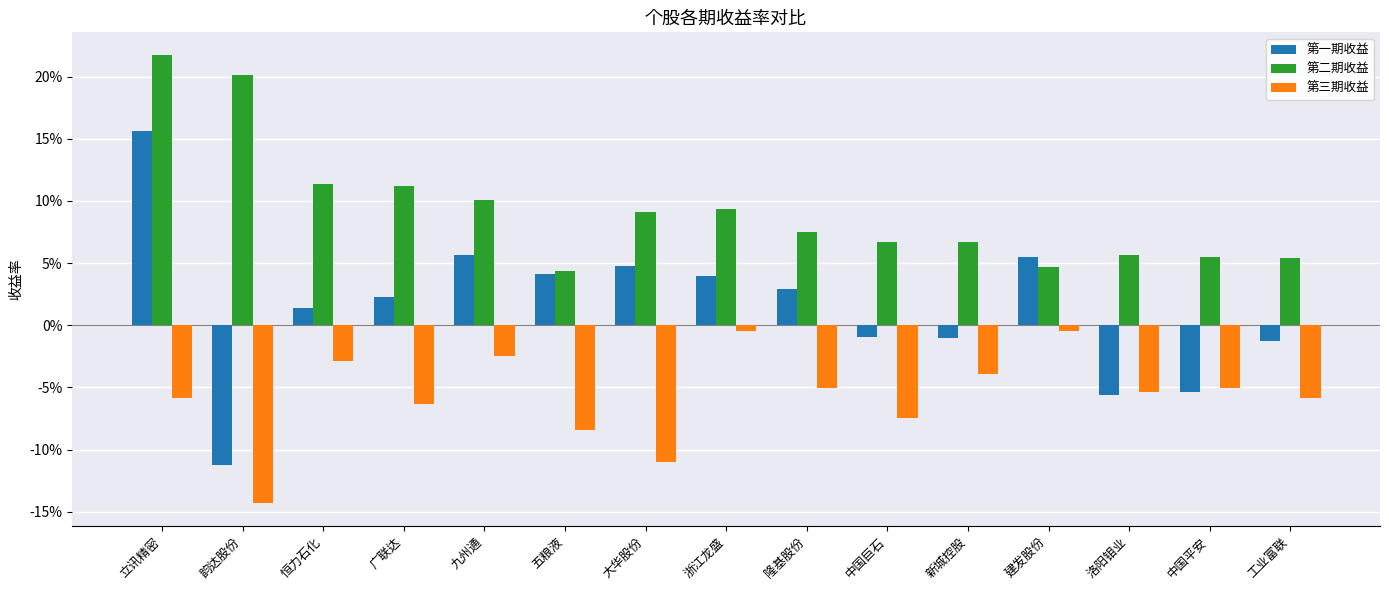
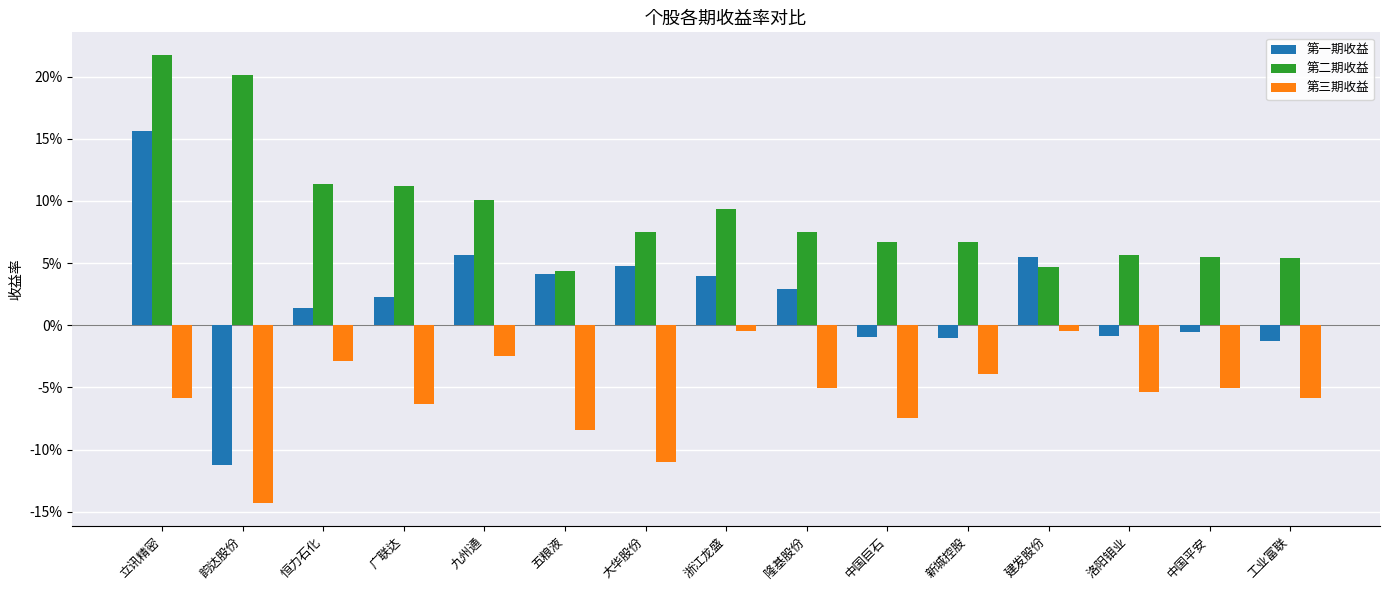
第二期收益, 大华股份: 9.1% -> 7.5%
第一期收益, 洛阳钼业: -5.6% -> -0.9%
第一期收益, 中国平安: -5.4% -> -0.6%
